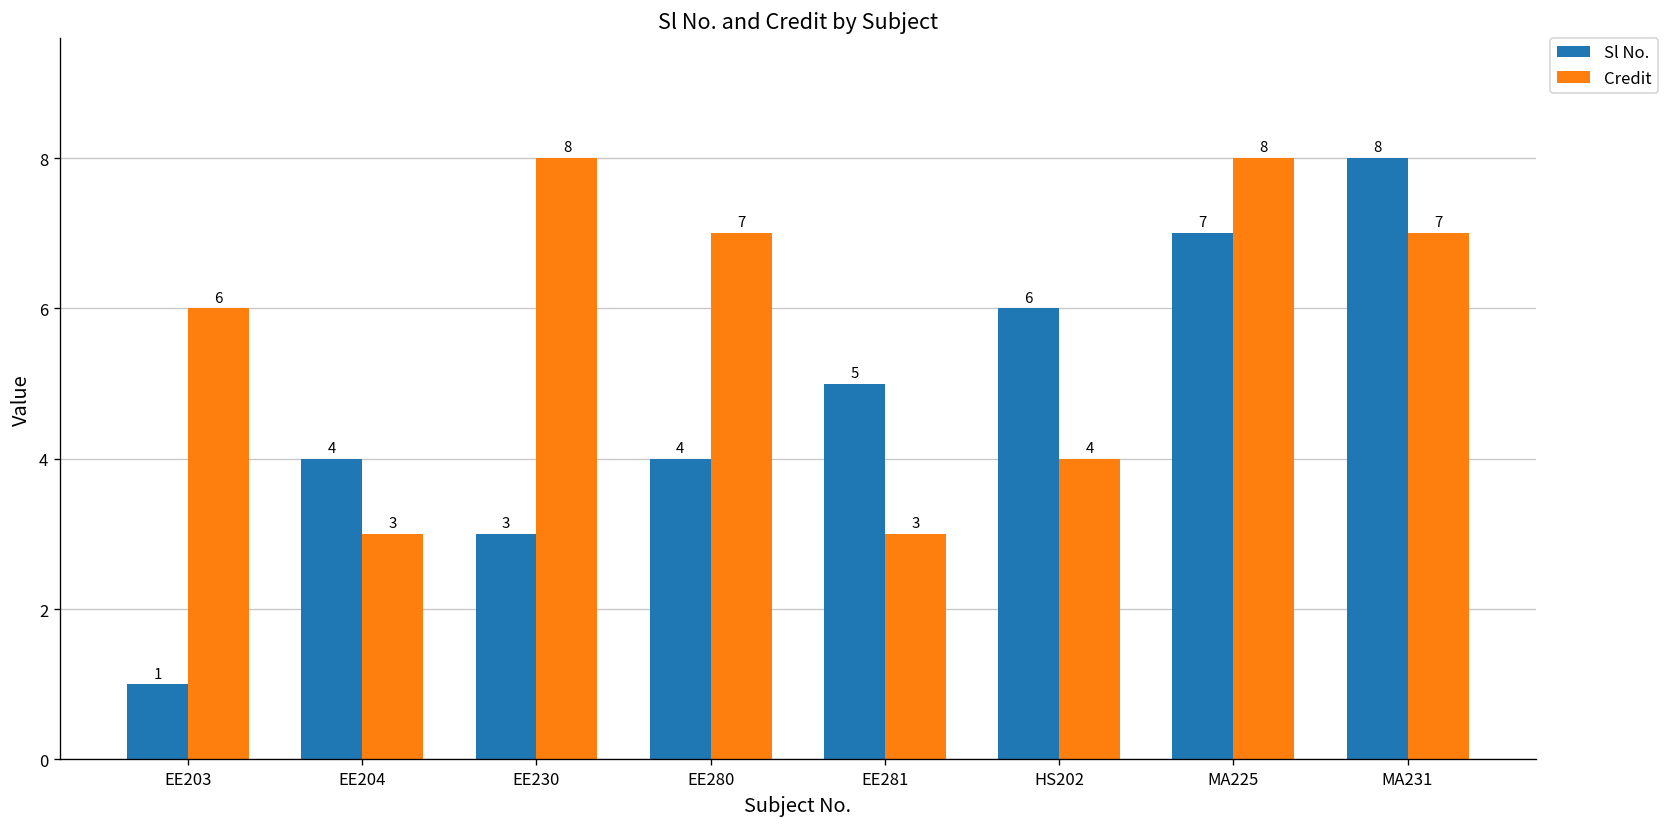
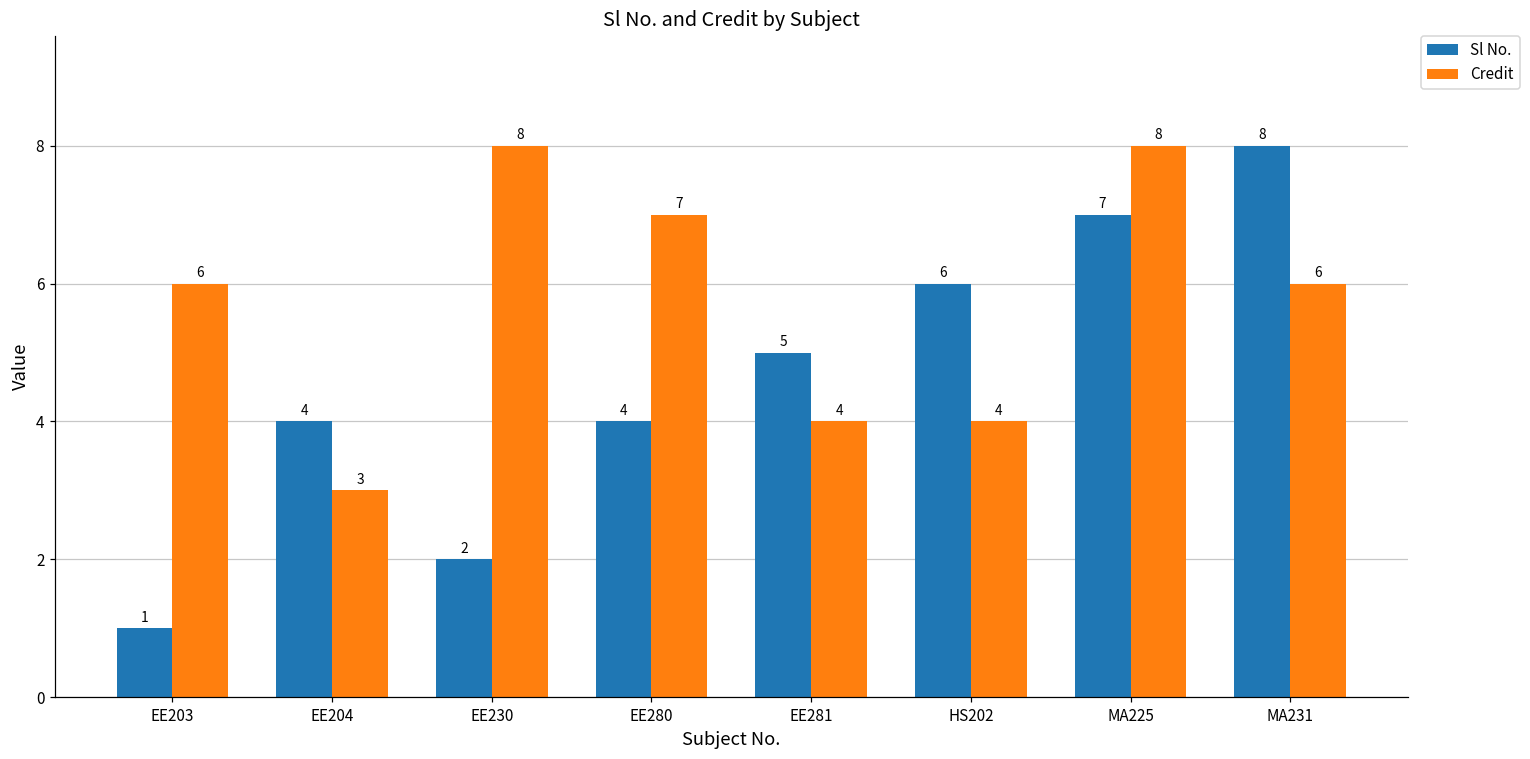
Sl No., EE230: 3 -> 2
Credit, EE281: 3 -> 4
Credit, MA231: 7 -> 6
